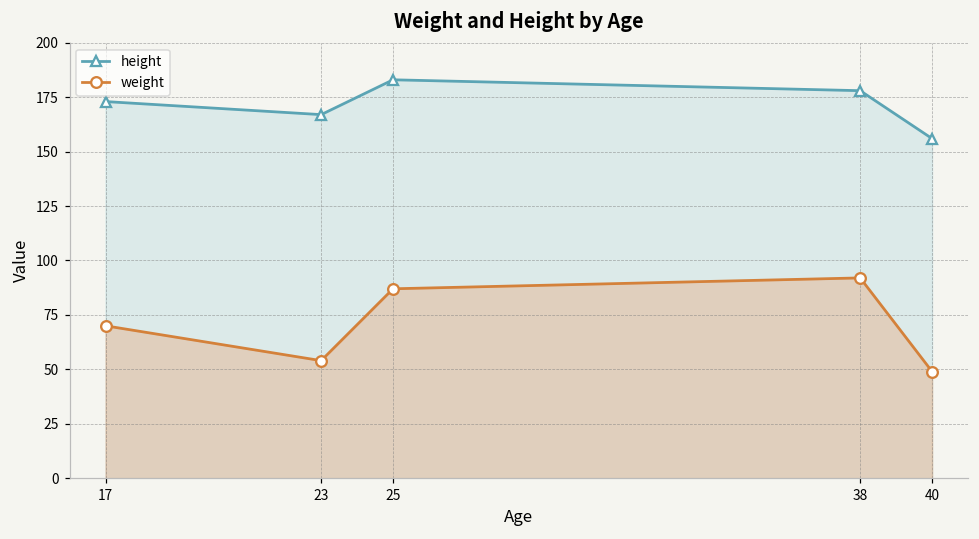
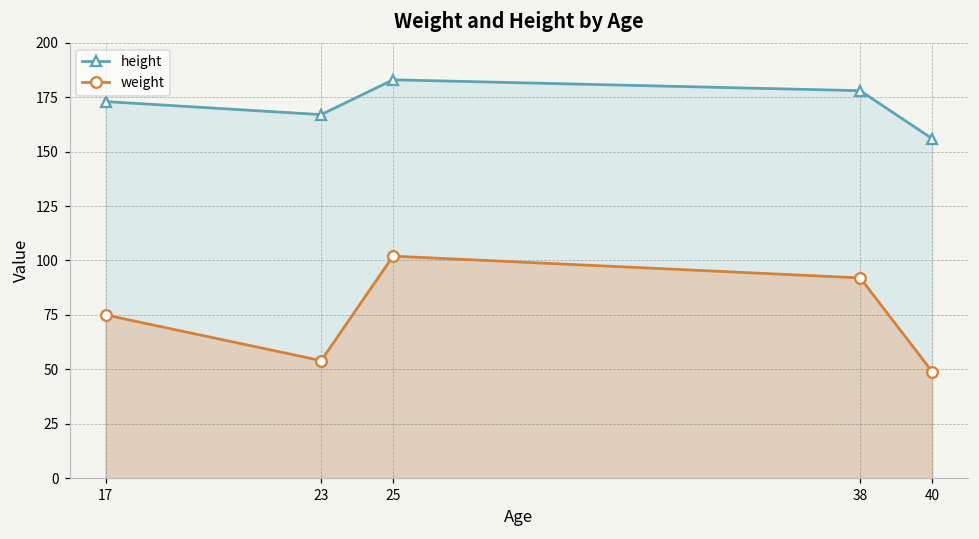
weight, 17: 70 -> 75
weight, 25: 87 -> 102
